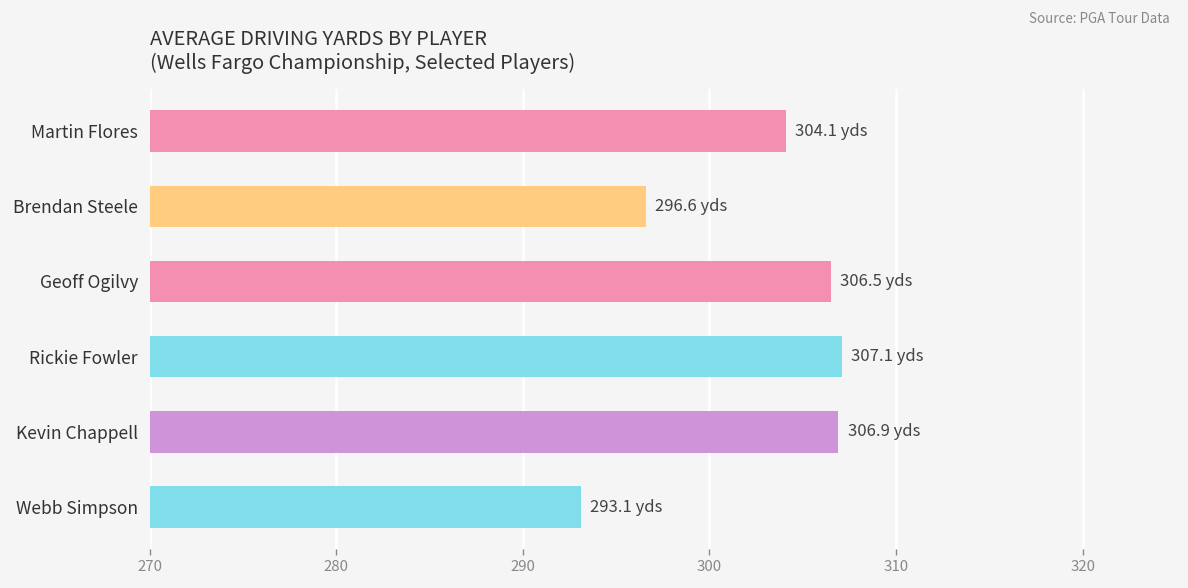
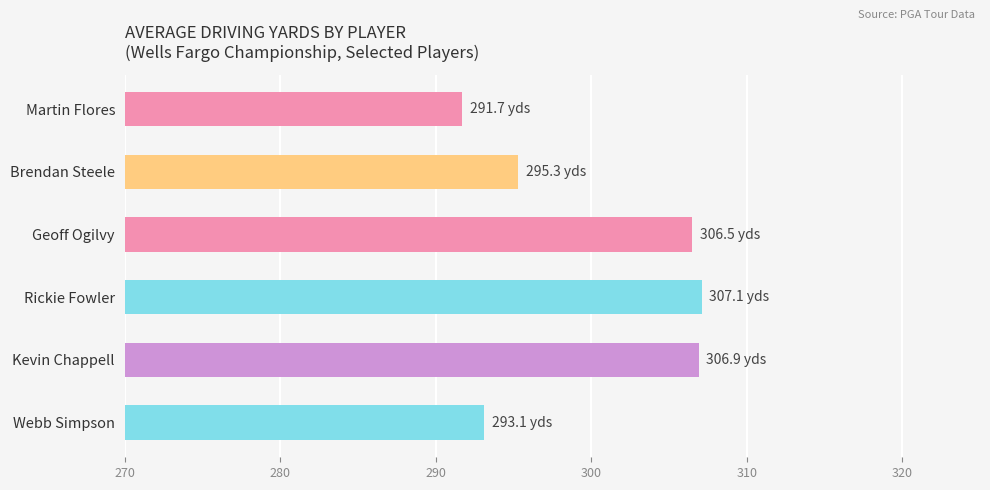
Martin Flores: 304.1 -> 291.7
Brendan Steele: 296.6 -> 295.3
